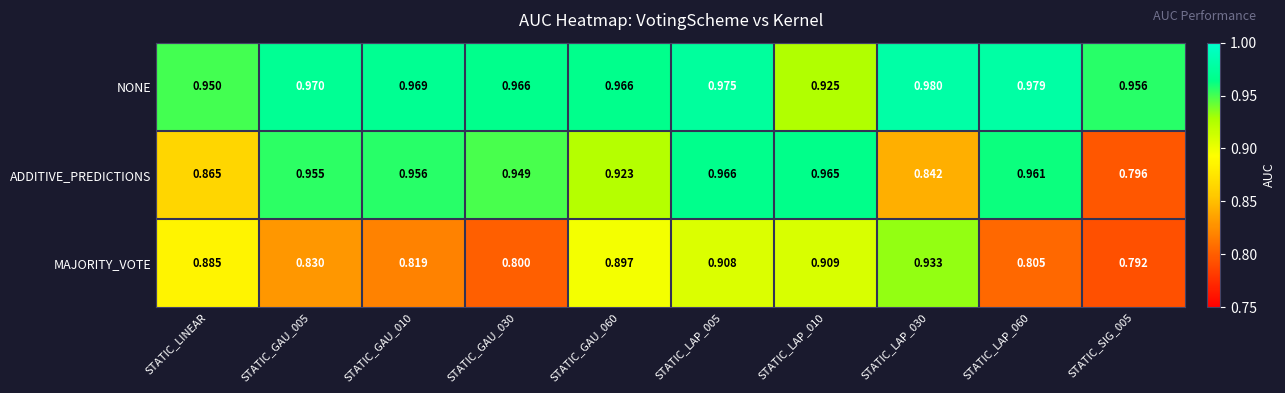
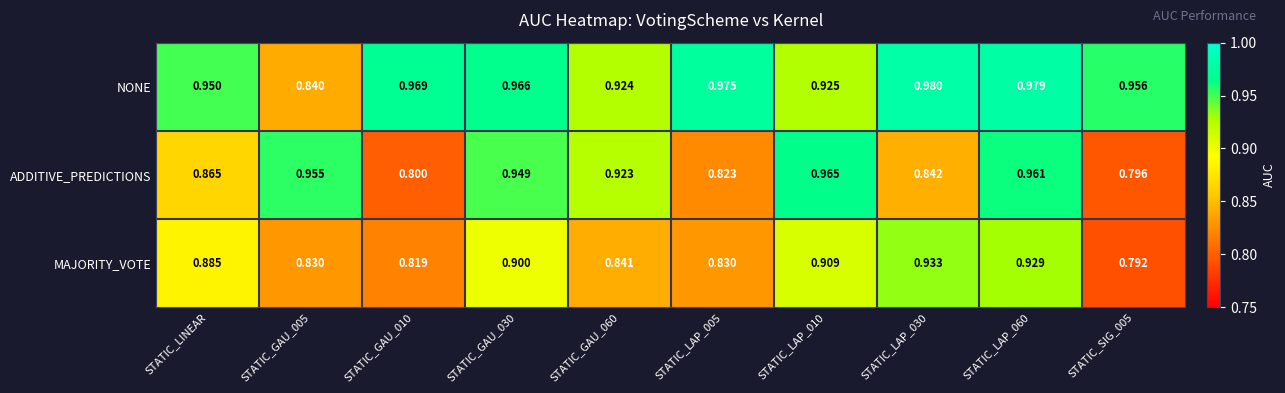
NONE, STATIC_GAU_005: 0.970 -> 0.840
NONE, STATIC_GAU_060: 0.966 -> 0.924
ADDITIVE_PREDICTIONS, STATIC_GAU_010: 0.956 -> 0.800
ADDITIVE_PREDICTIONS, STATIC_LAP_005: 0.966 -> 0.823
MAJORITY_VOTE, STATIC_GAU_030: 0.800 -> 0.900
MAJORITY_VOTE, STATIC_GAU_060: 0.897 -> 0.841
MAJORITY_VOTE, STATIC_LAP_005: 0.908 -> 0.830
MAJORITY_VOTE, STATIC_LAP_060: 0.805 -> 0.929
